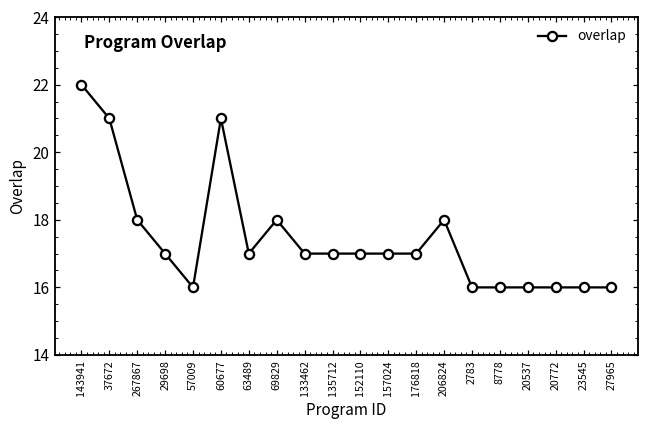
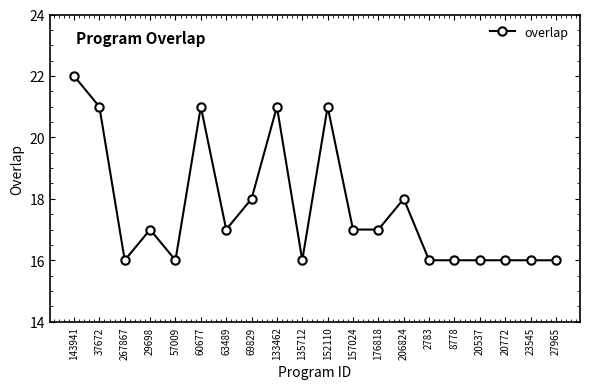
267867: 18 -> 16
133462: 17 -> 21
135712: 17 -> 16
152110: 17 -> 21
